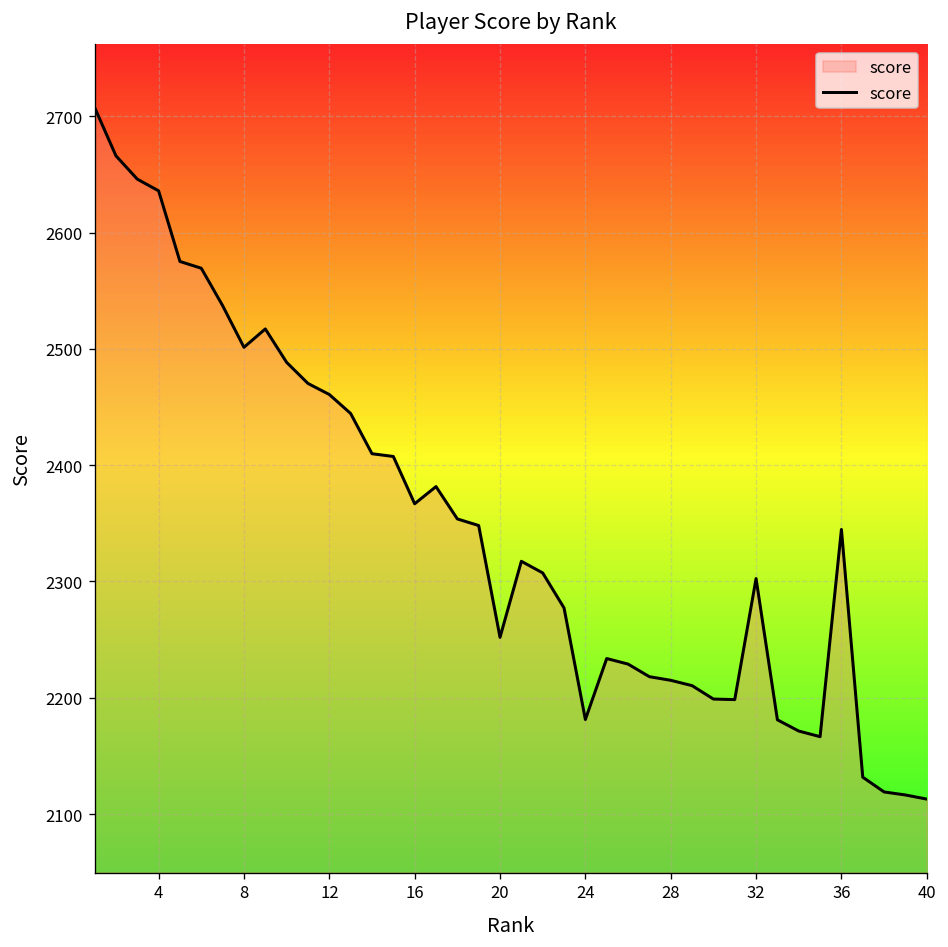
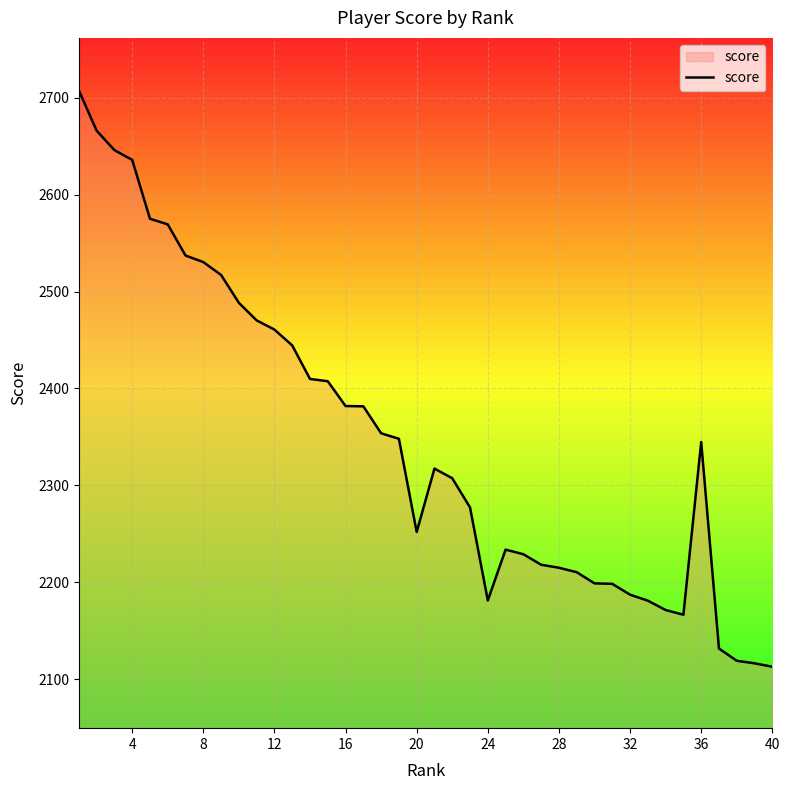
8: 2500 -> 2530
16: 2370 -> 2380
32: 2300 -> 2190
